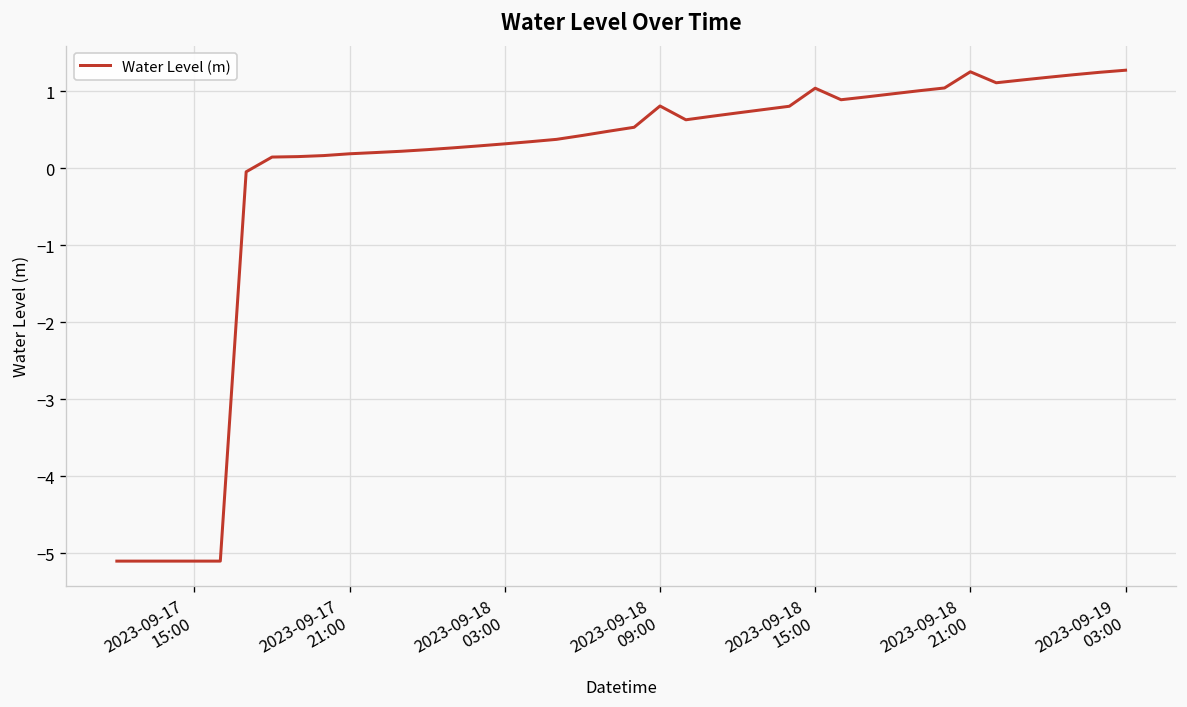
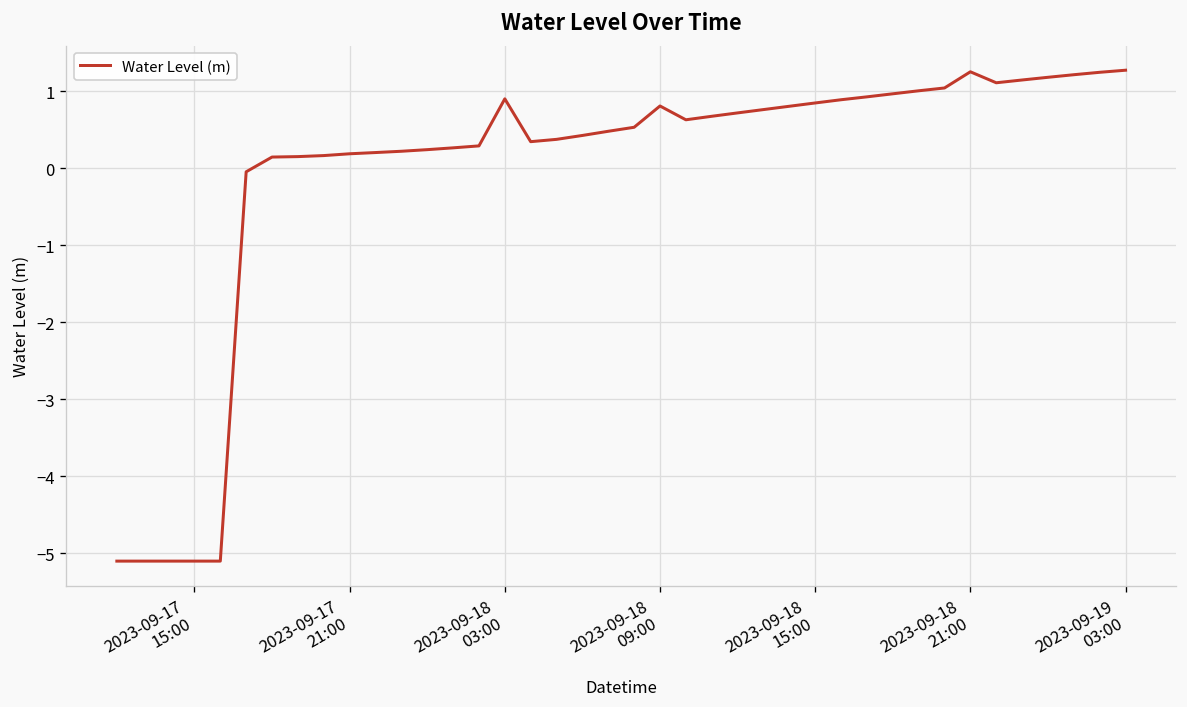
2023-09-18 03:00: 0.3 -> 0.9
2023-09-18 15:00: 1.0 -> 0.8
